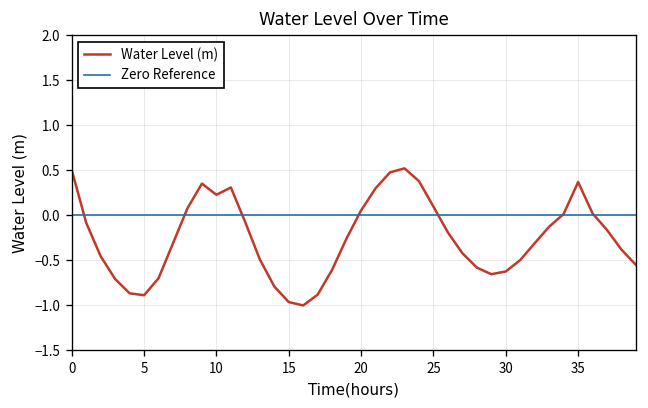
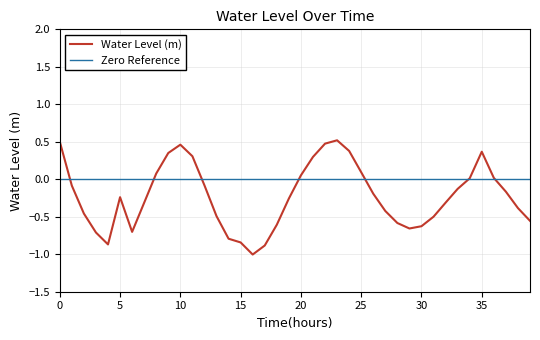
Water Level (m), 5: -0.9 -> -0.2
Water Level (m), 10: 0.2 -> 0.5
Water Level (m), 15: -1.0 -> -0.8
